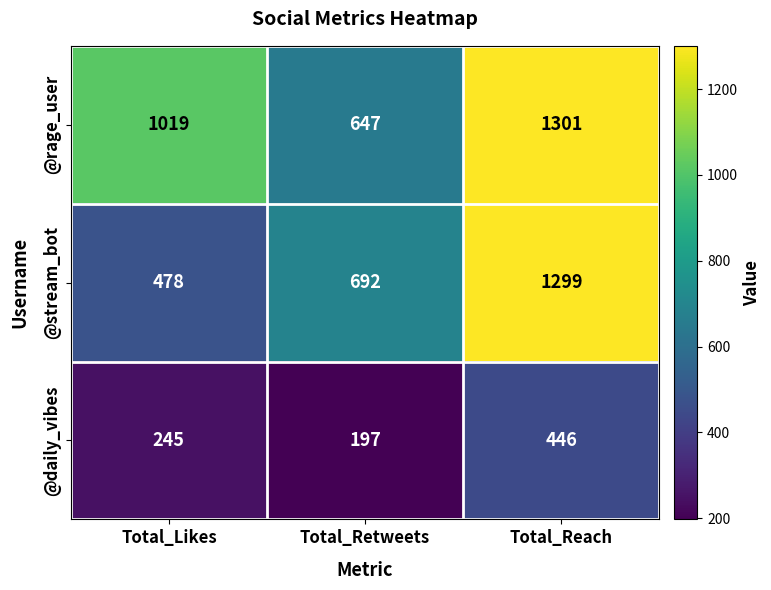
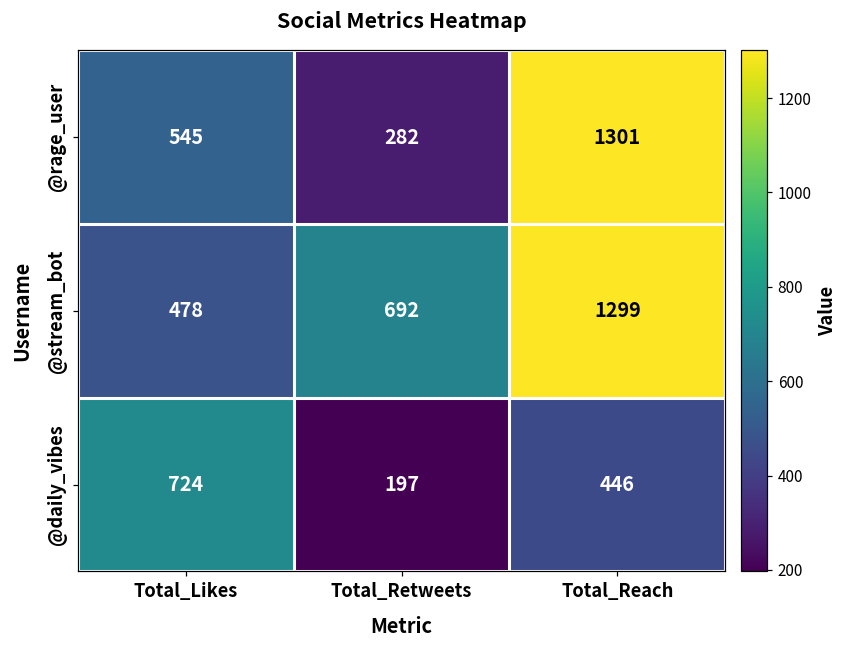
@rage_user, Total_Likes: 1019 -> 545
@rage_user, Total_Retweets: 647 -> 282
@daily_vibes, Total_Likes: 245 -> 724
